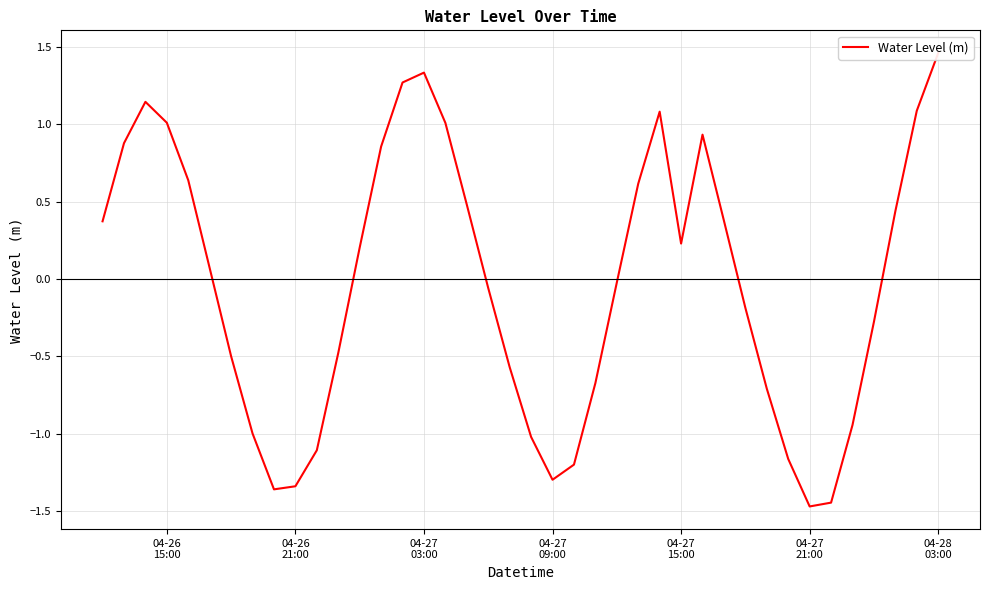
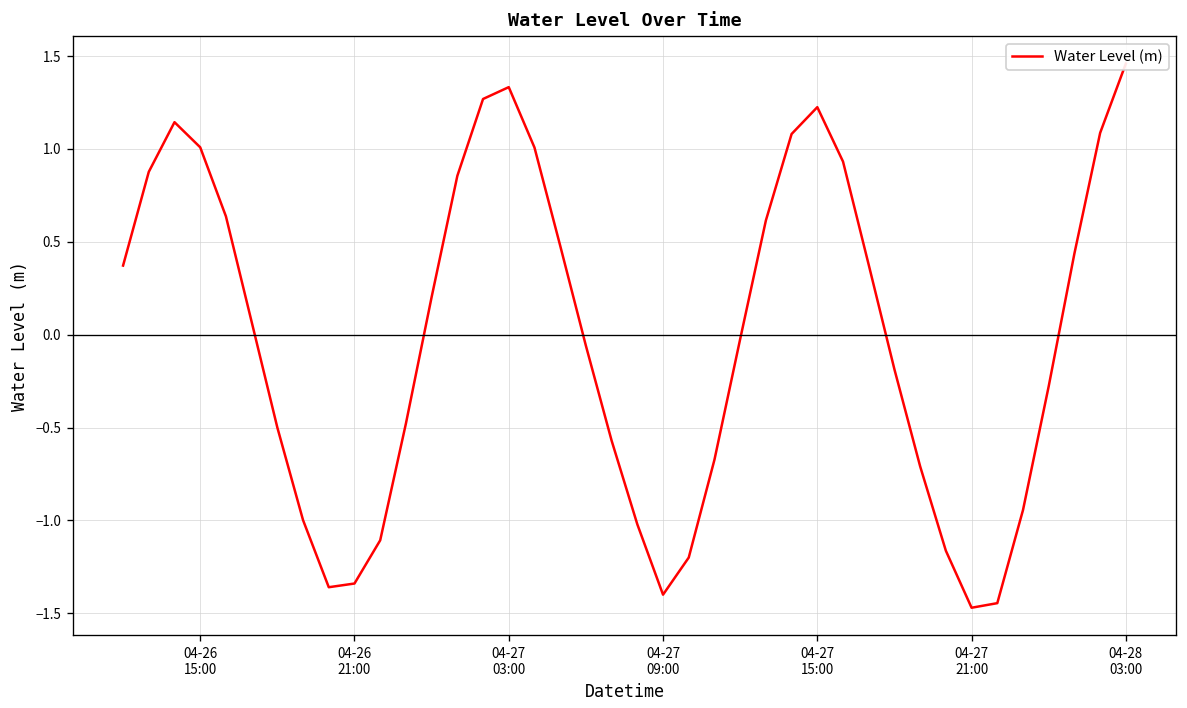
04-27 09:00: -1.30 -> -1.40
04-27 15:00: 0.23 -> 1.22
